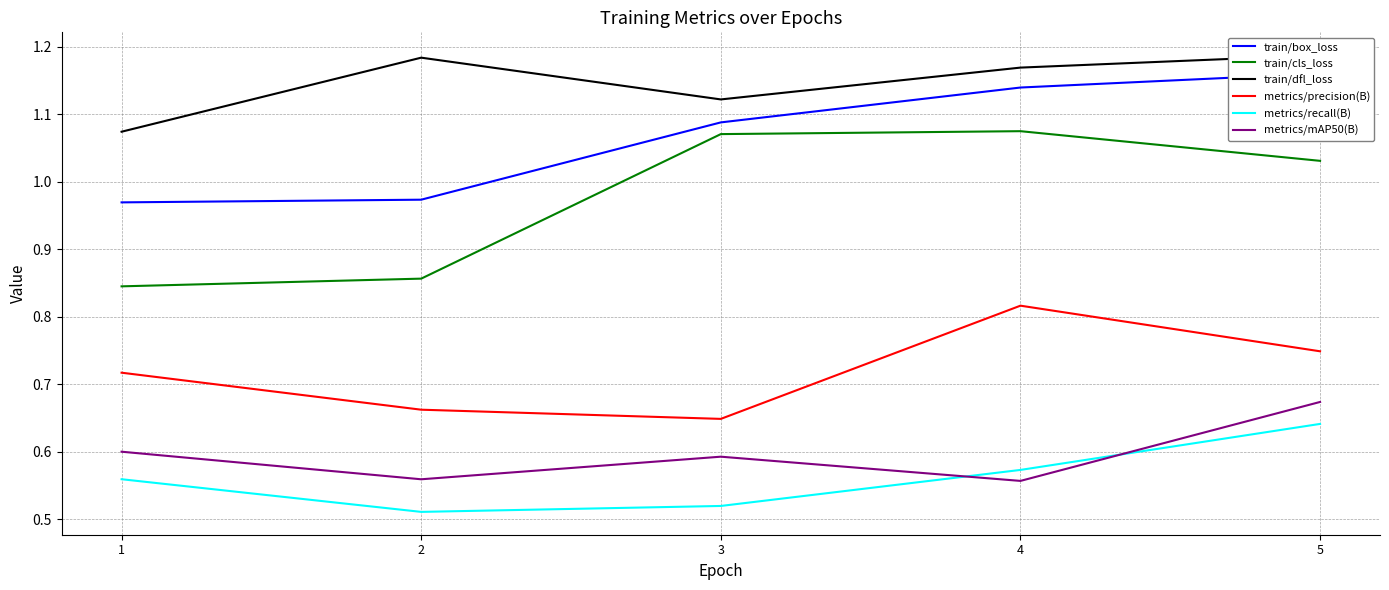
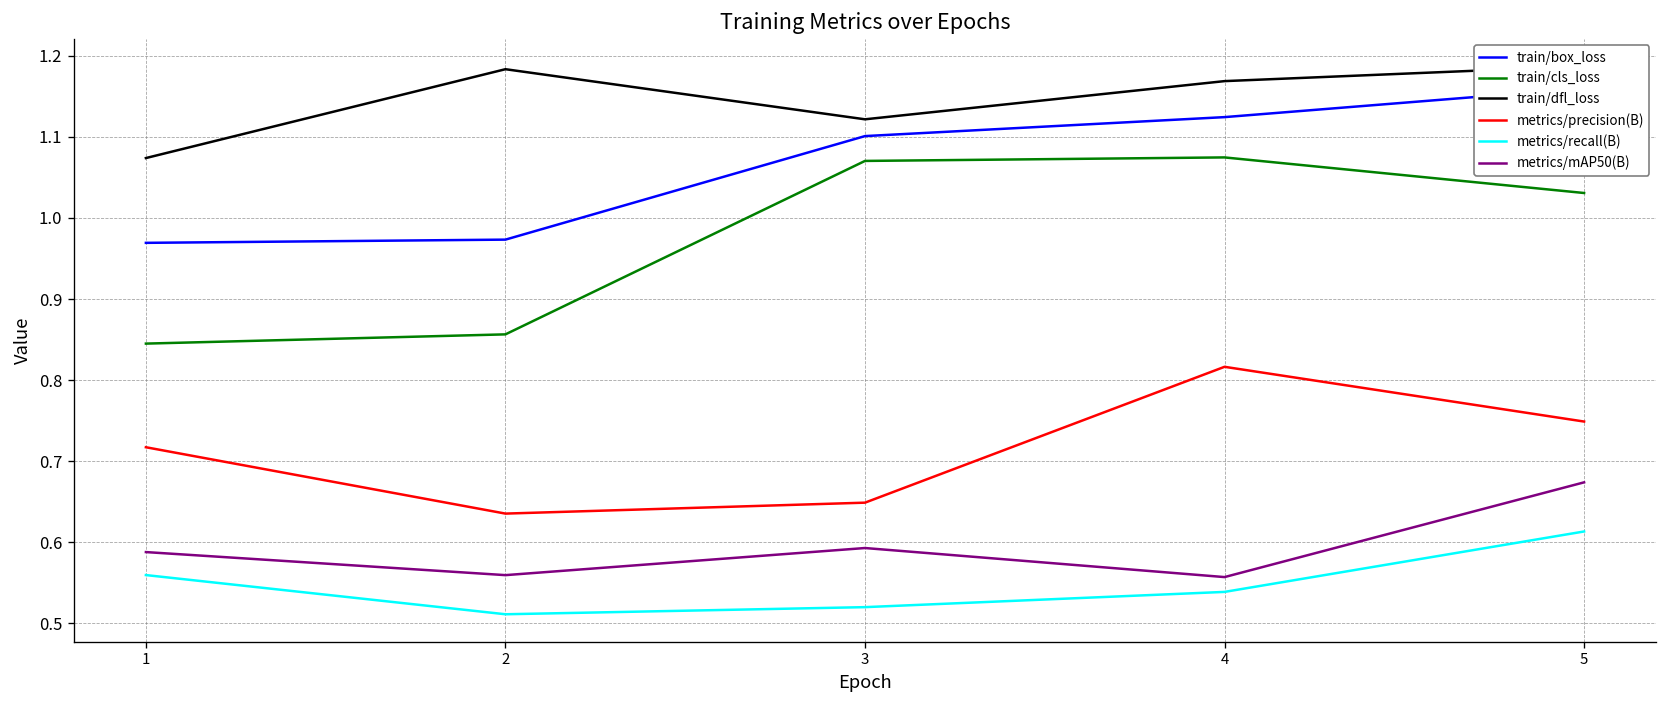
metrics/mAP50(B), 1: 0.60 -> 0.59
metrics/precision(B), 2: 0.66 -> 0.64
train/box_loss, 3: 1.09 -> 1.10
train/box_loss, 4: 1.14 -> 1.12
metrics/recall(B), 4: 0.57 -> 0.54
metrics/recall(B), 5: 0.64 -> 0.61
